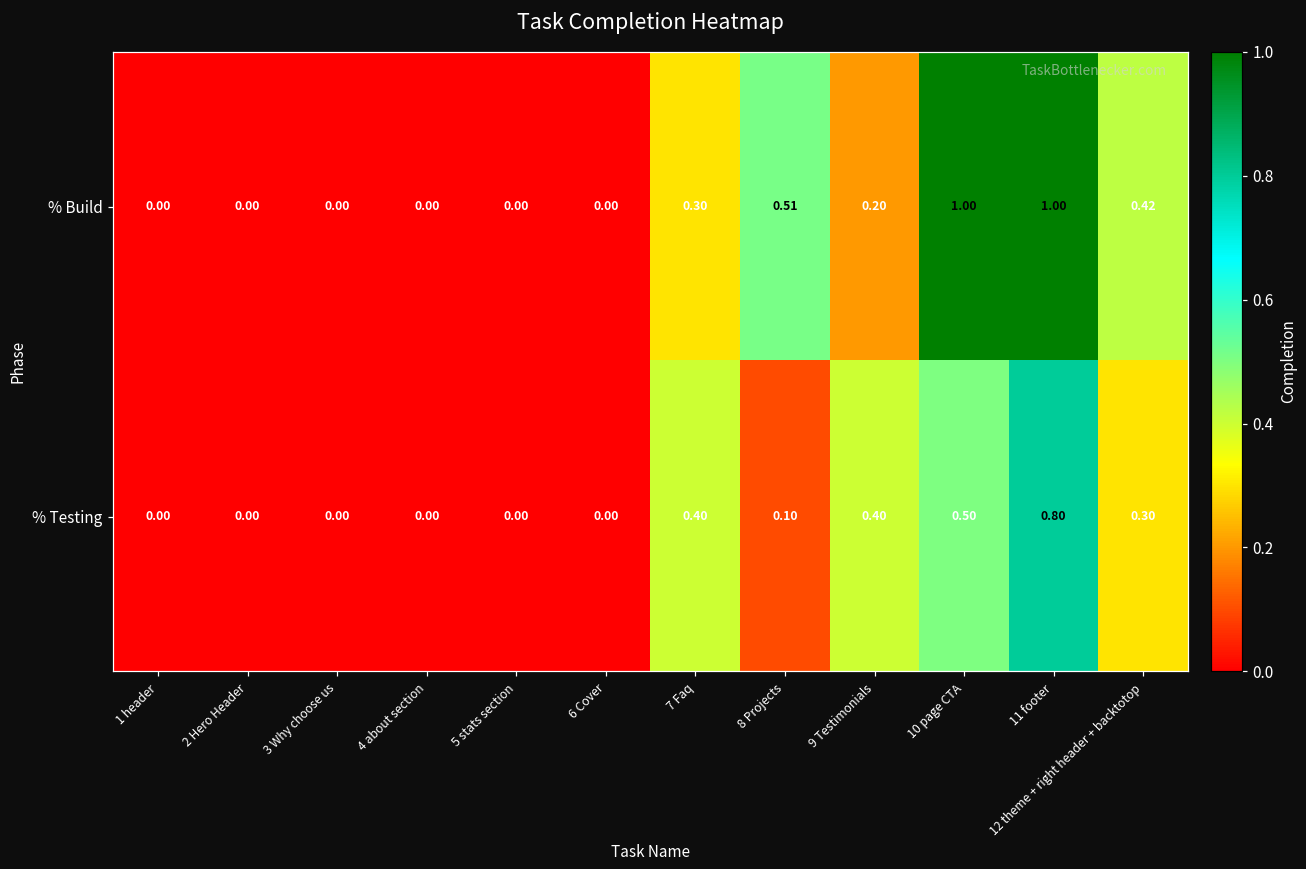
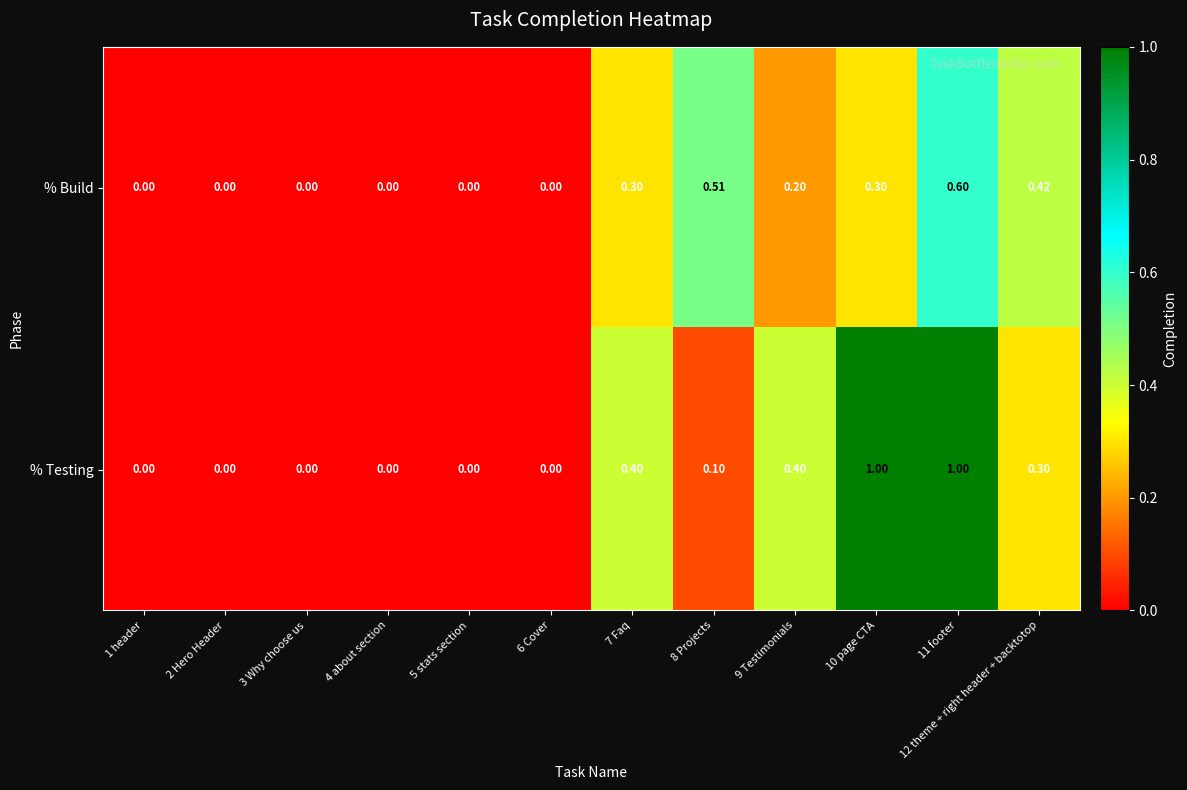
% Build, 10 page CTA: 1.00 -> 0.30
% Build, 11 footer: 1.00 -> 0.60
% Testing, 10 page CTA: 0.50 -> 1.00
% Testing, 11 footer: 0.80 -> 1.00
